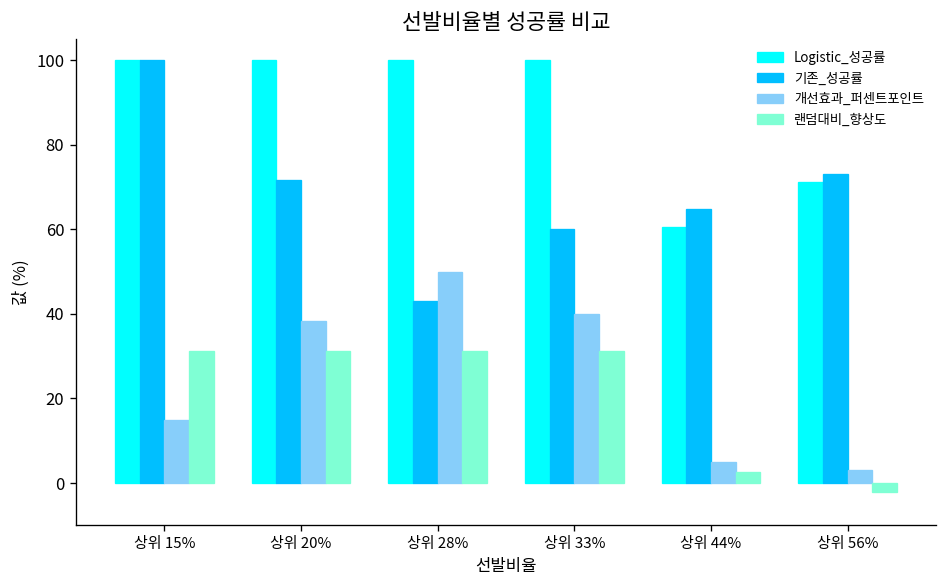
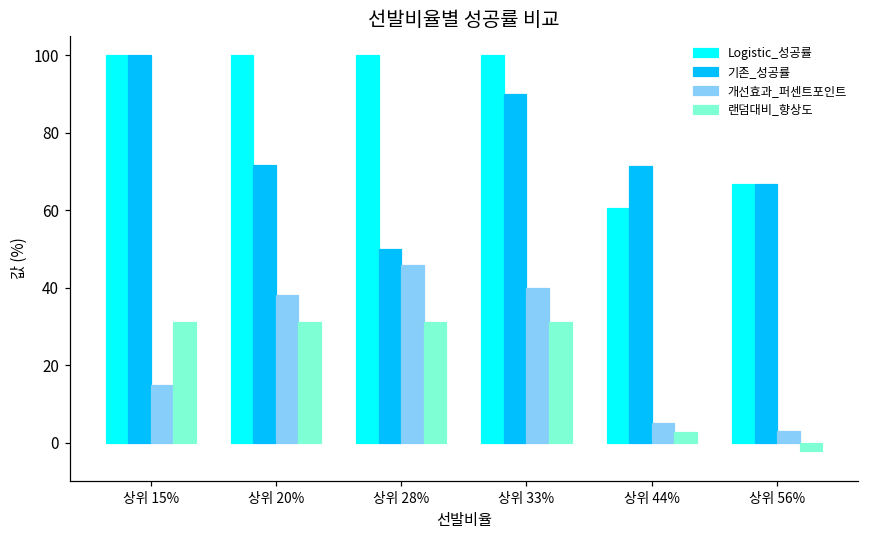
기존_성공률, 상위 28%: 43 -> 50
개선효과_퍼센트포인트, 상위 28%: 50 -> 46
기존_성공률, 상위 33%: 60 -> 90
기존_성공률, 상위 44%: 65 -> 71
Logistic_성공률, 상위 56%: 71 -> 67
기존_성공률, 상위 56%: 73 -> 67
